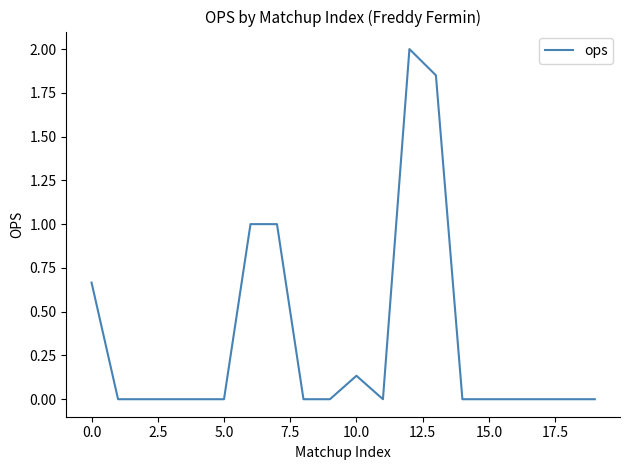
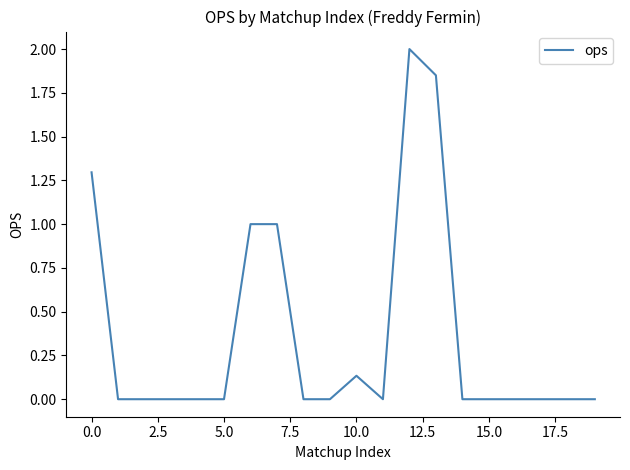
0.0: 0.67 -> 1.30
